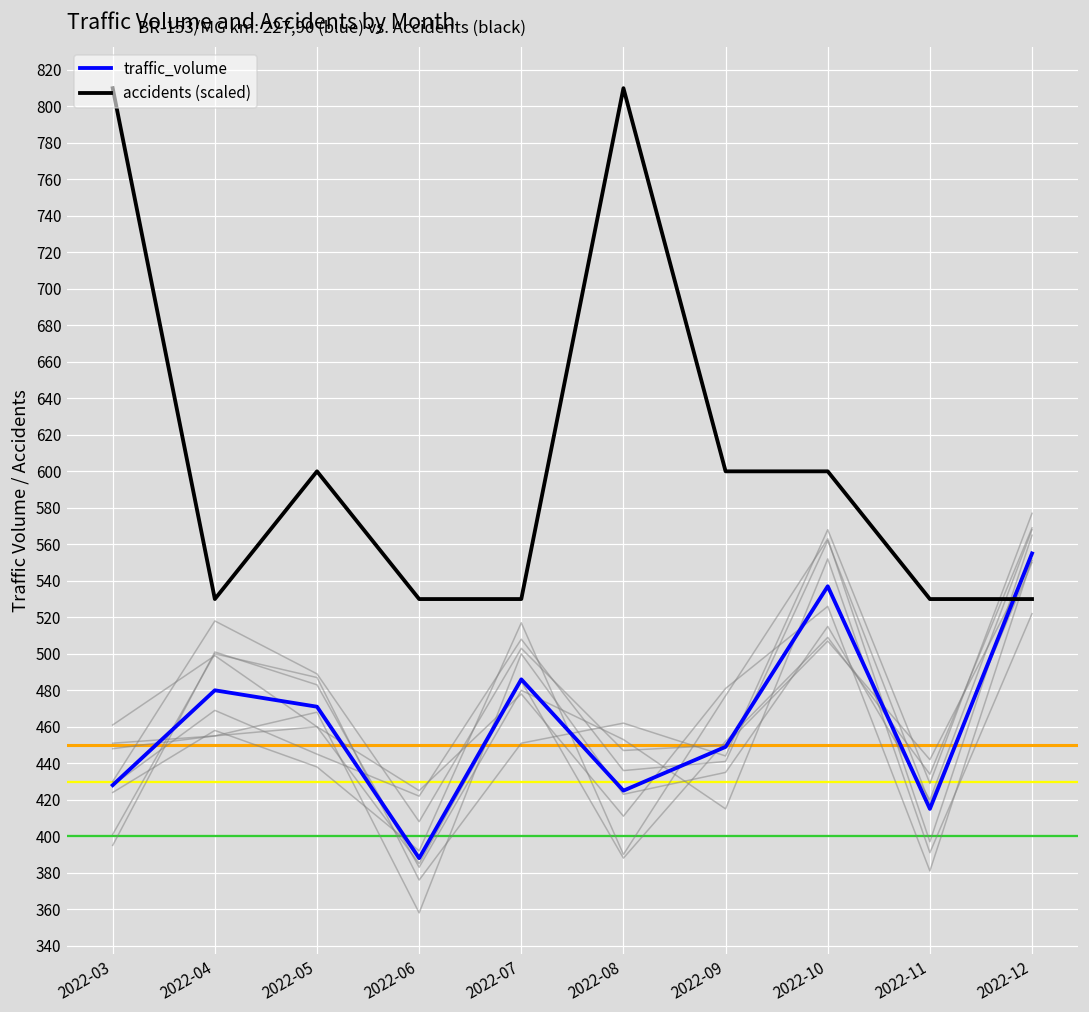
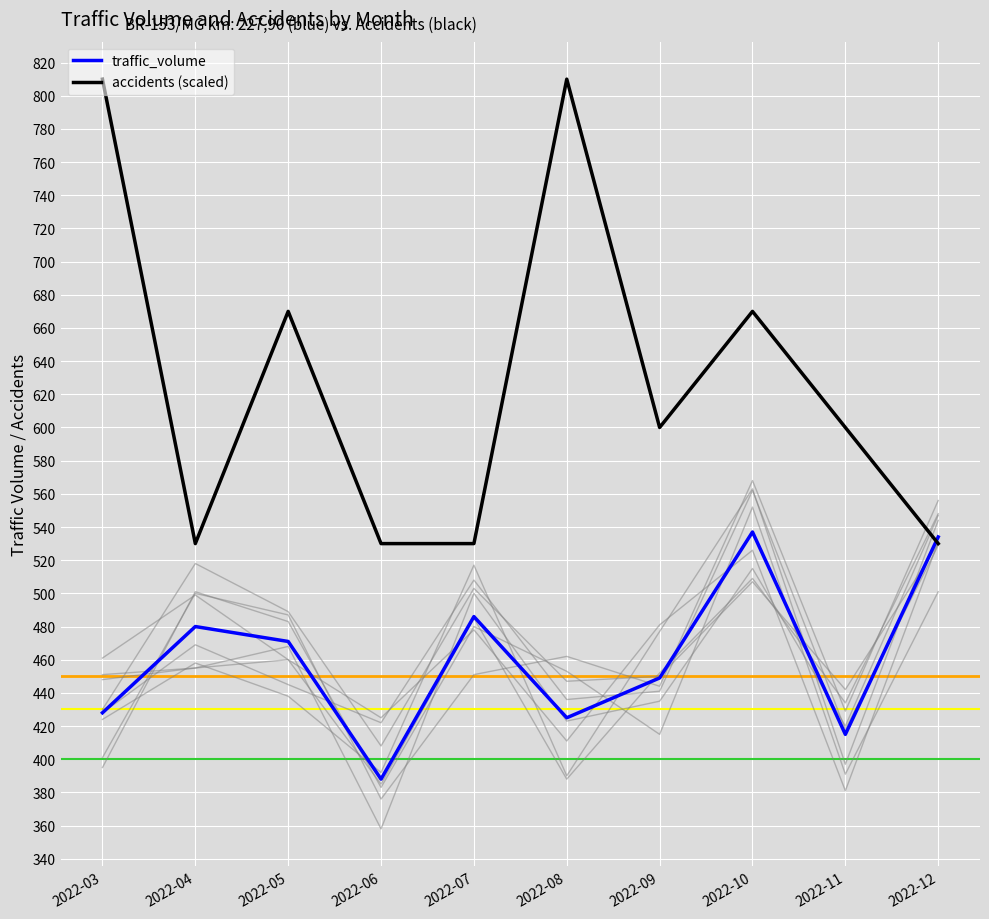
accidents (scaled), 2022-05: 600 -> 670
accidents (scaled), 2022-10: 600 -> 670
accidents (scaled), 2022-11: 530 -> 600
traffic_volume, 2022-12: 555 -> 534
